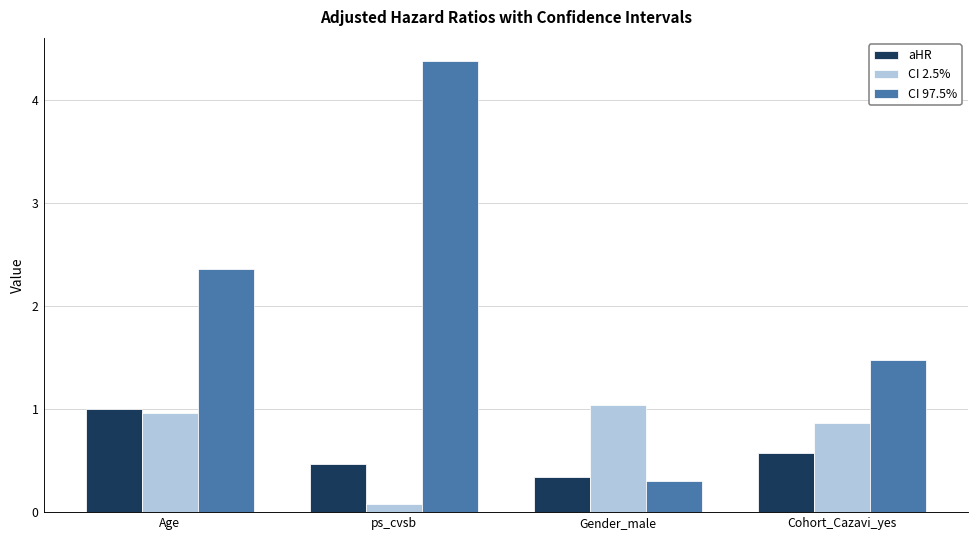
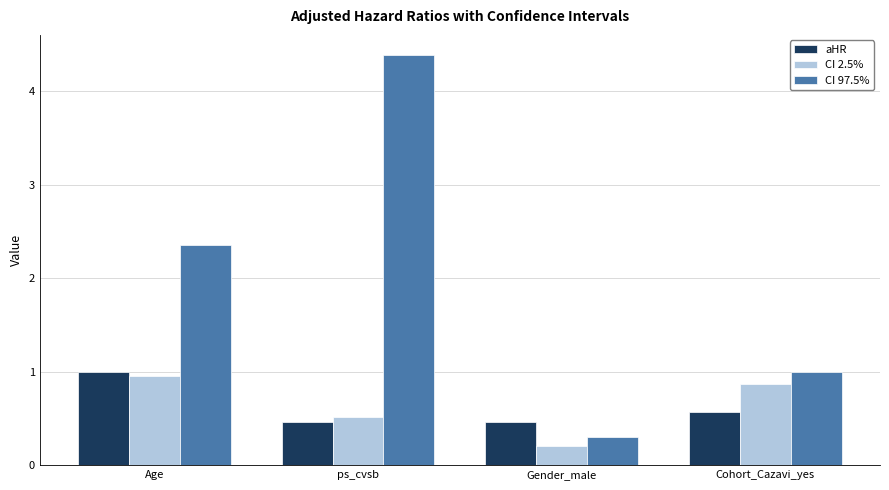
CI 2.5%, ps_cvsb: 0.1 -> 0.5
aHR, Gender_male: 0.3 -> 0.5
CI 2.5%, Gender_male: 1.0 -> 0.2
CI 97.5%, Cohort_Cazavi_yes: 1.5 -> 1.0
